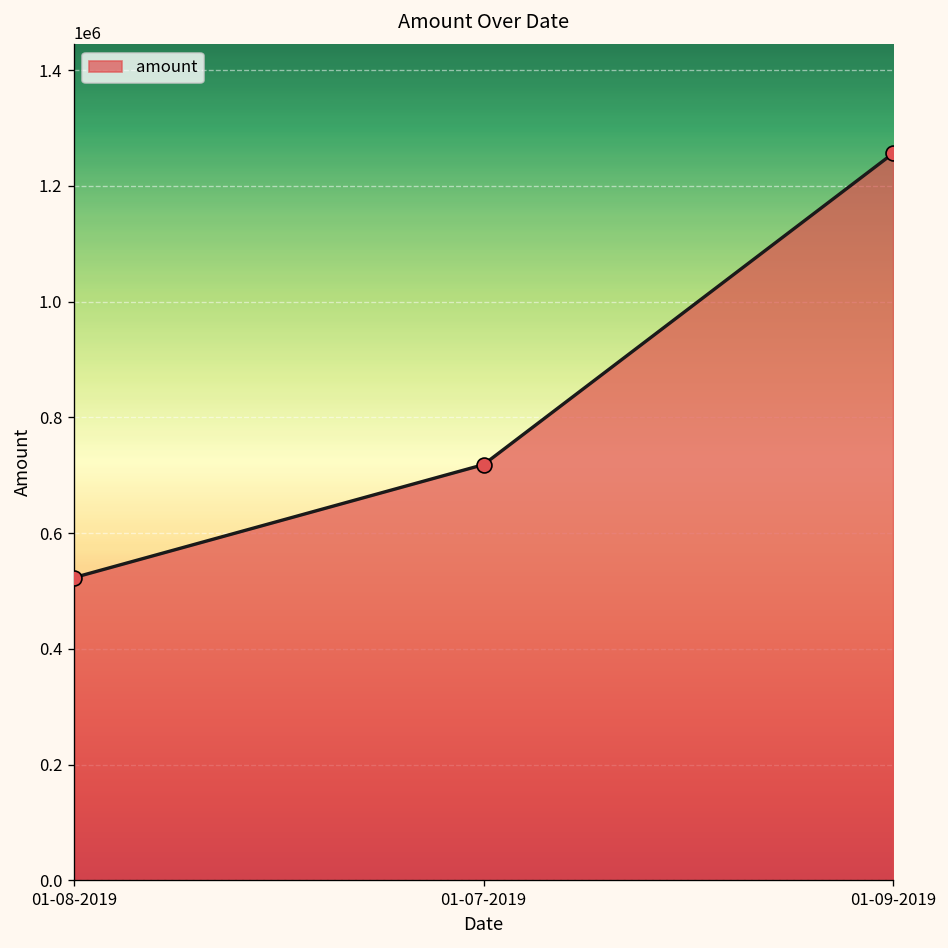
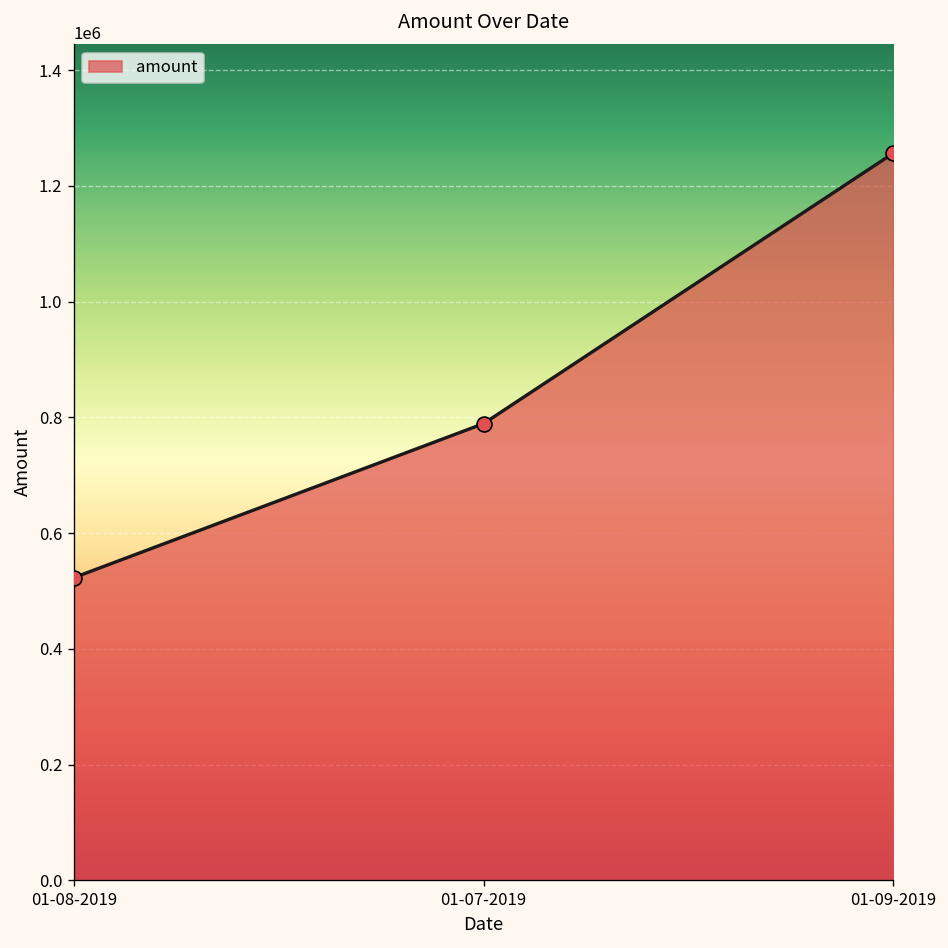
01-07-2019: 720000 -> 790000
